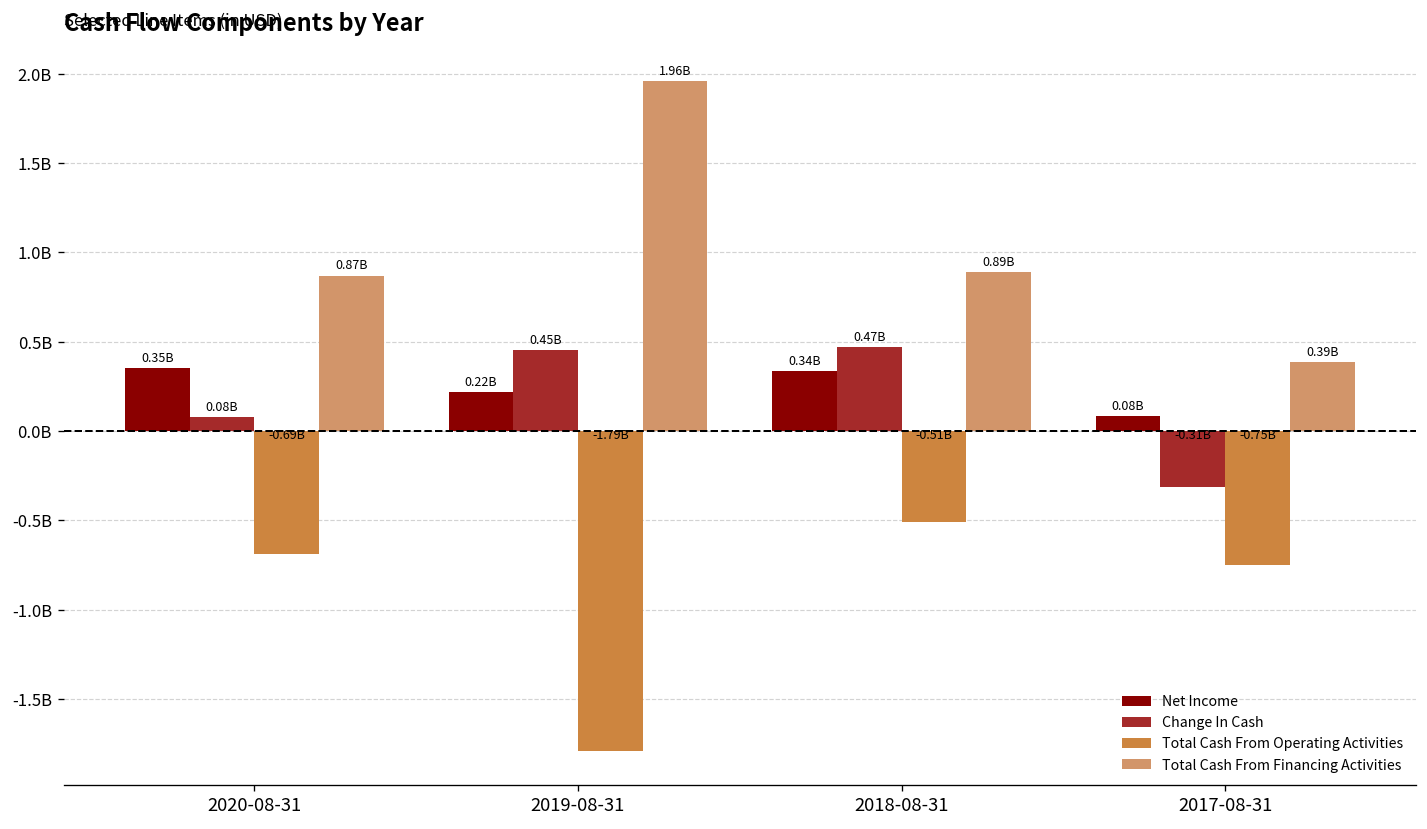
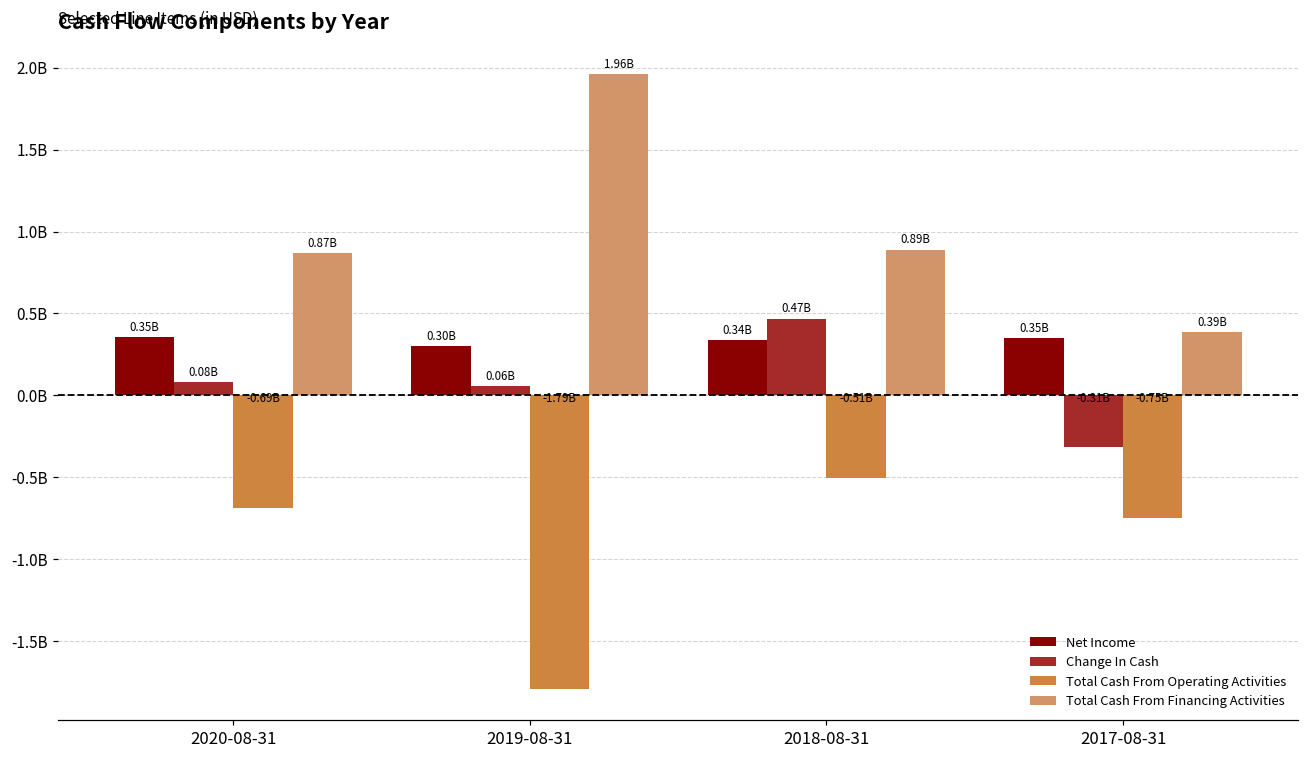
Net Income, 2019-08-31: 0.22B -> 0.30B
Change In Cash, 2019-08-31: 0.45B -> 0.06B
Net Income, 2017-08-31: 0.08B -> 0.35B
